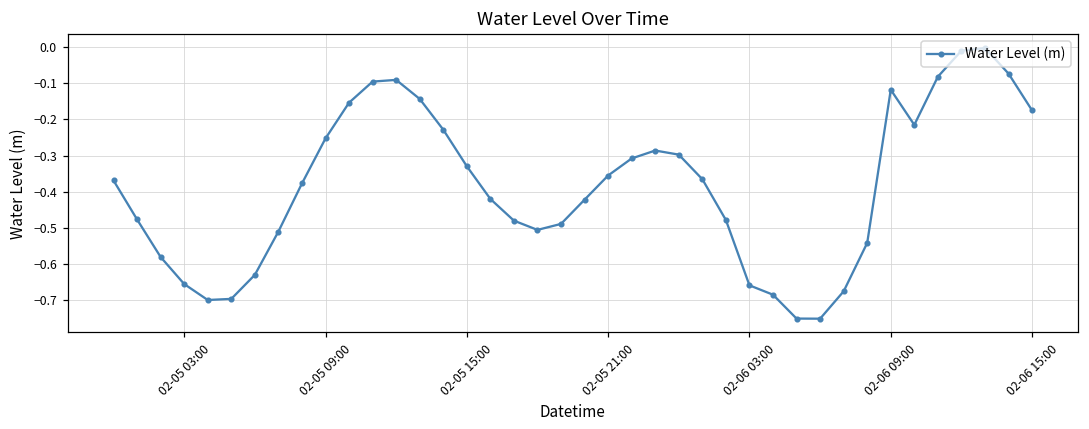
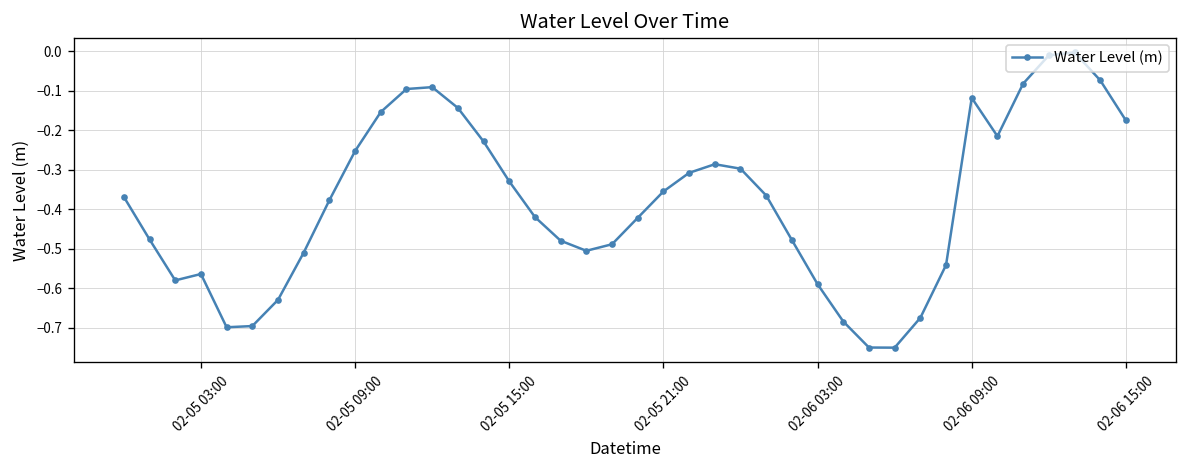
02-05 03:00: -0.66 -> -0.56
02-06 03:00: -0.66 -> -0.59
